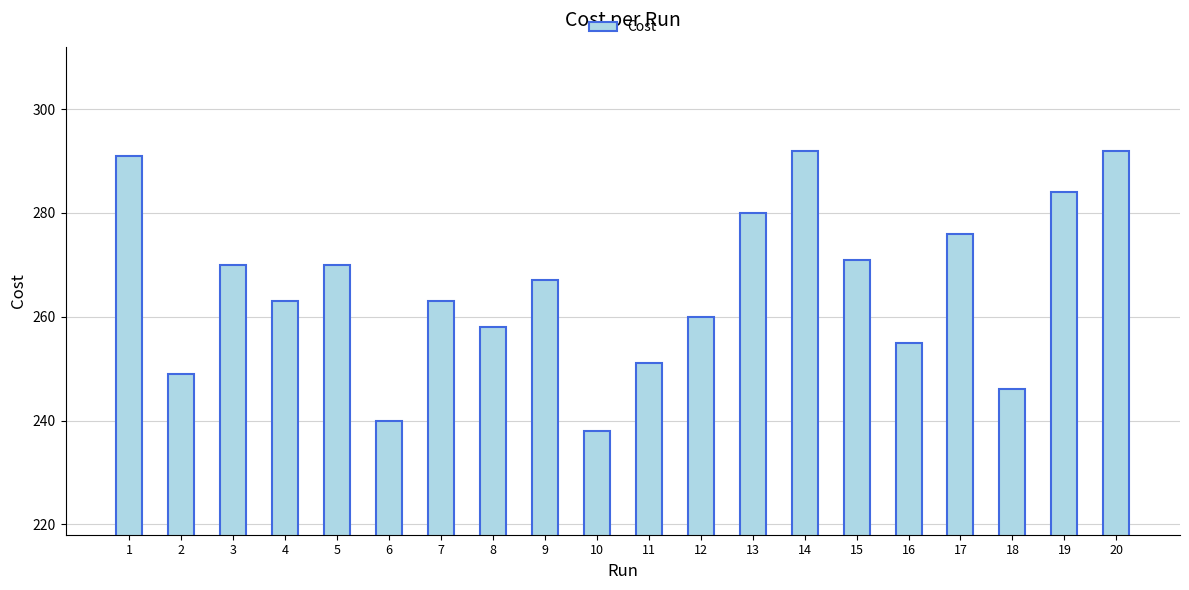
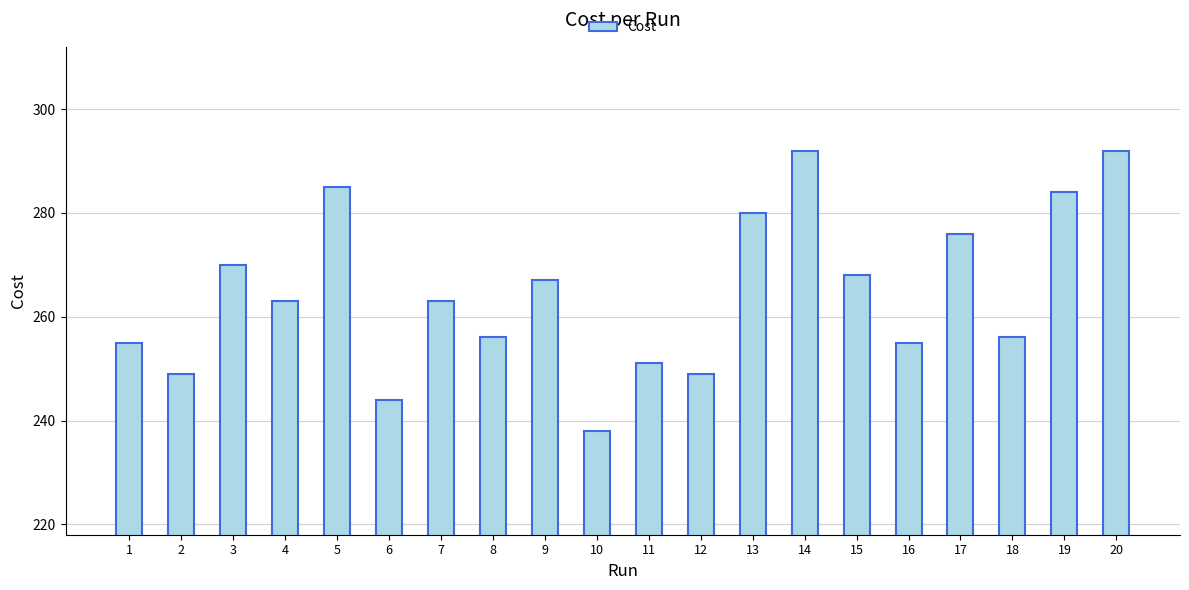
1: 291 -> 255
5: 270 -> 285
6: 240 -> 244
8: 258 -> 256
12: 260 -> 249
15: 271 -> 268
18: 246 -> 256
